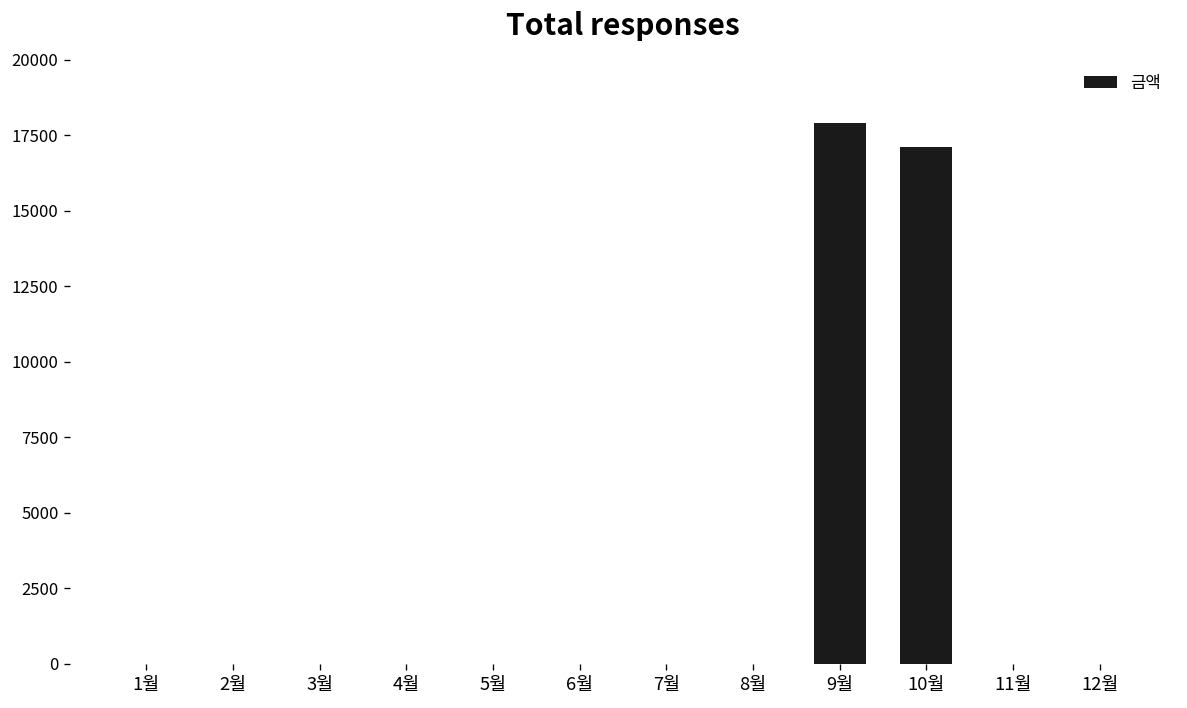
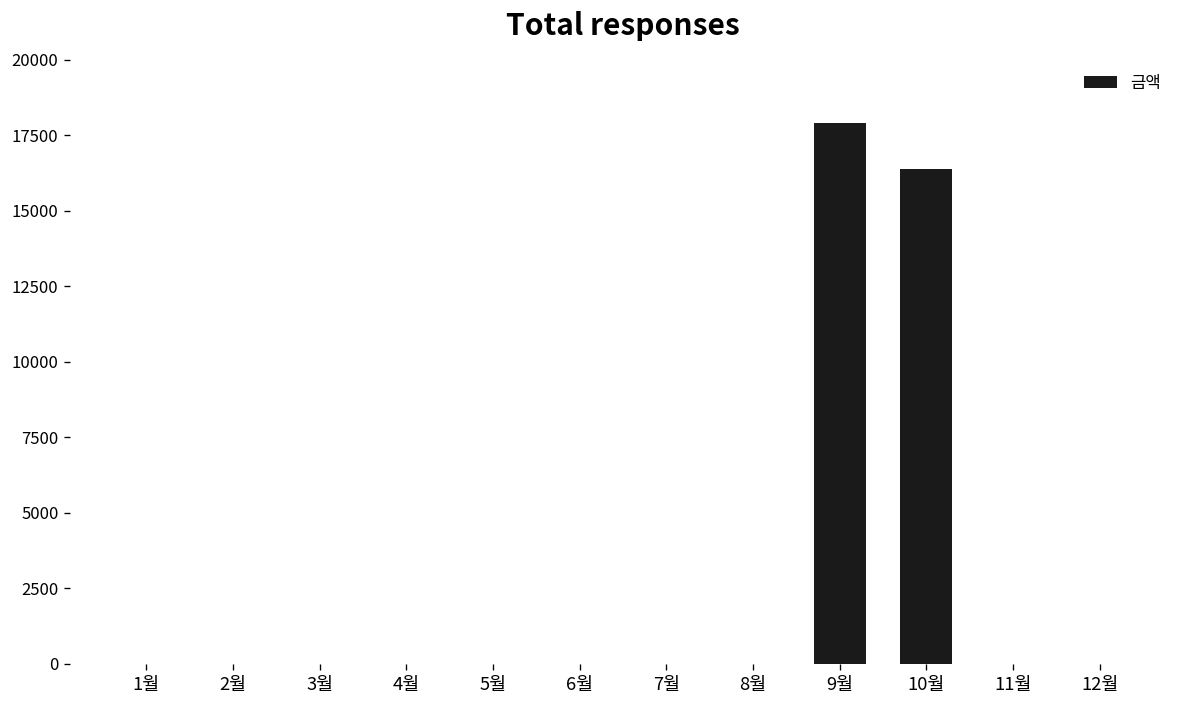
10월: 17100 -> 16400
